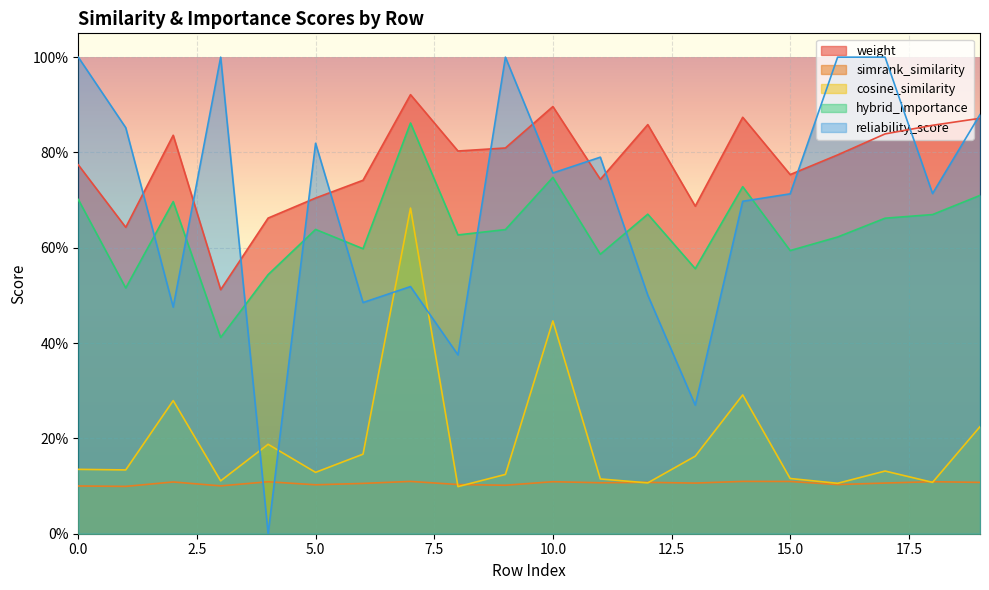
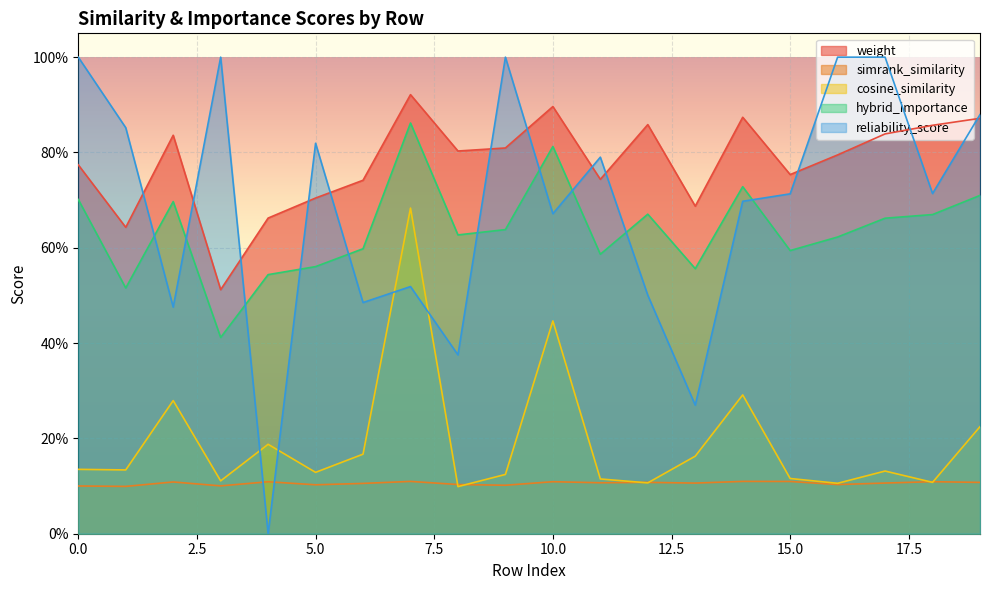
hybrid_importance, 5.0: 64% -> 56%
hybrid_importance, 10.0: 75% -> 81%
reliability_score, 10.0: 76% -> 67%
